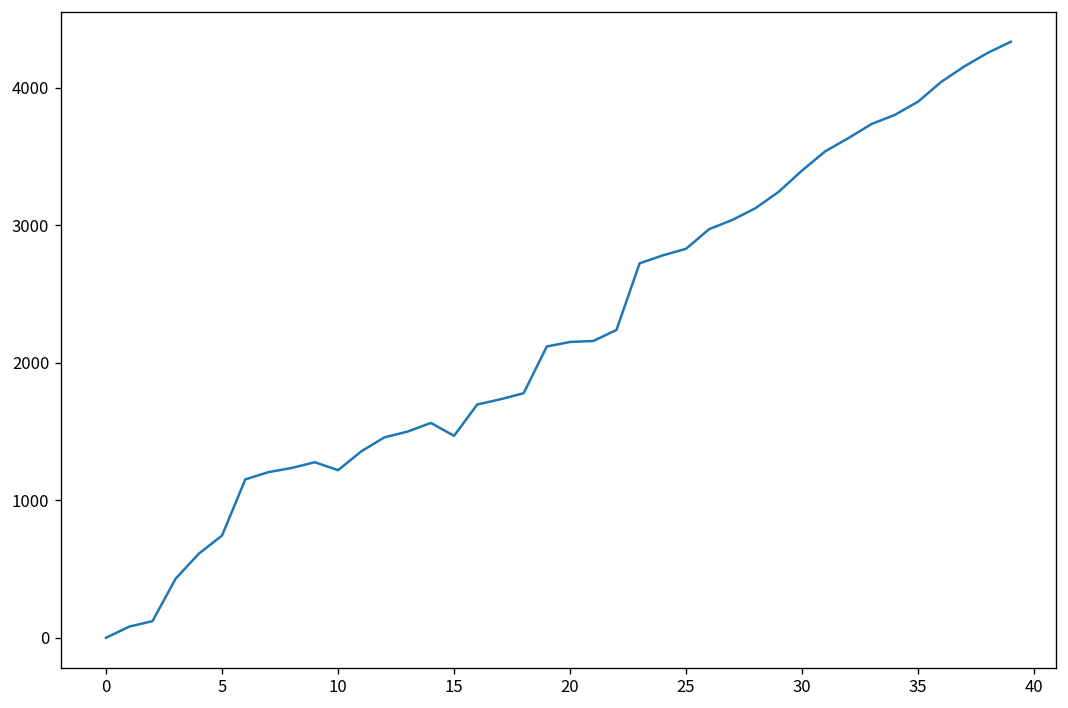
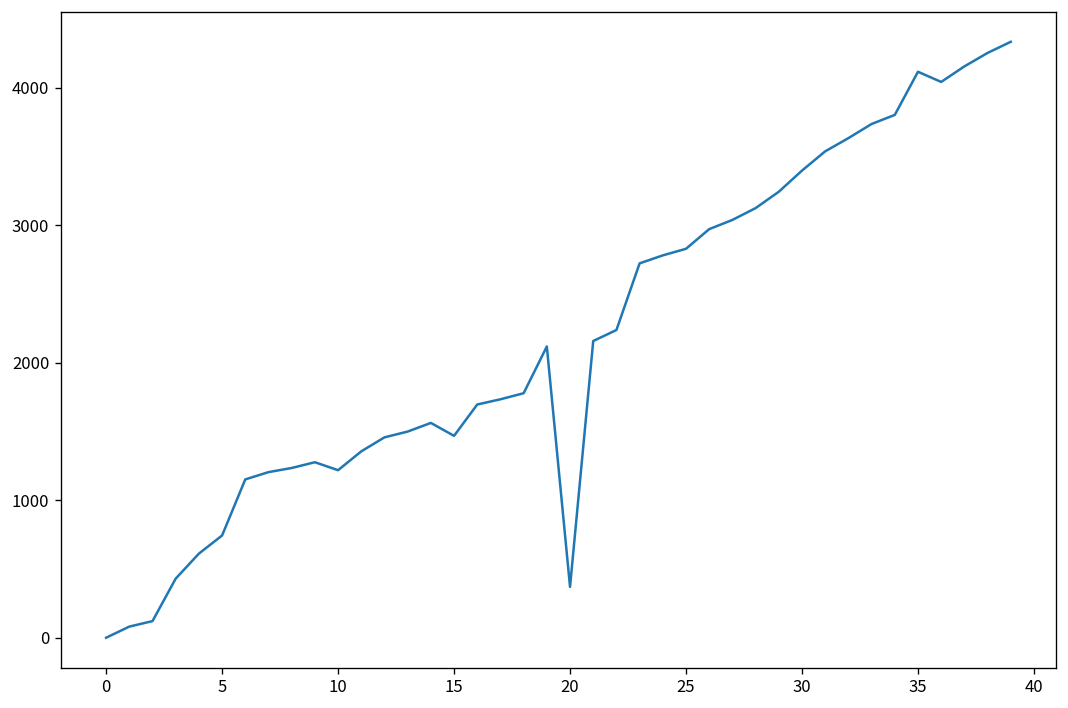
20: 2150 -> 370
35: 3900 -> 4120
